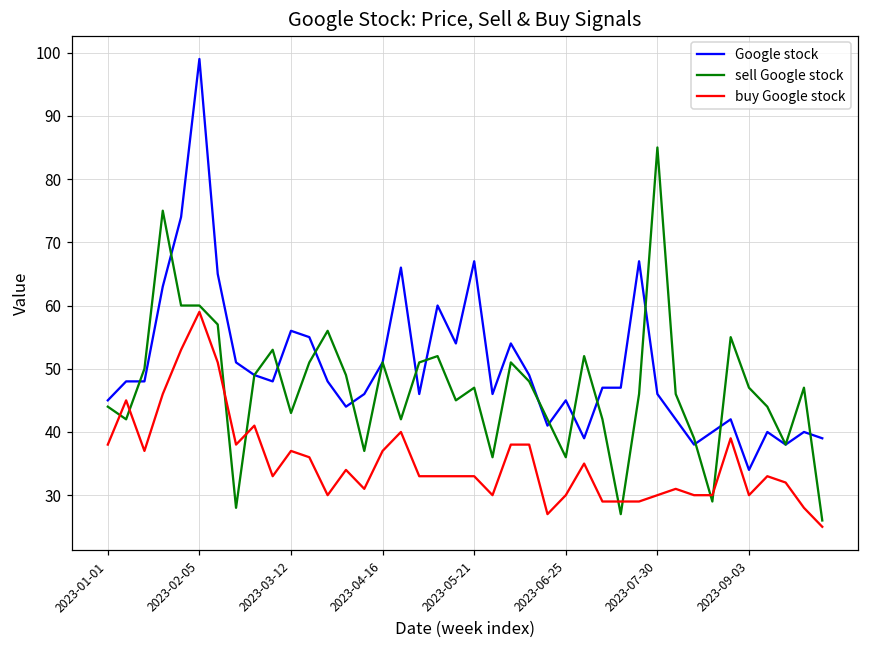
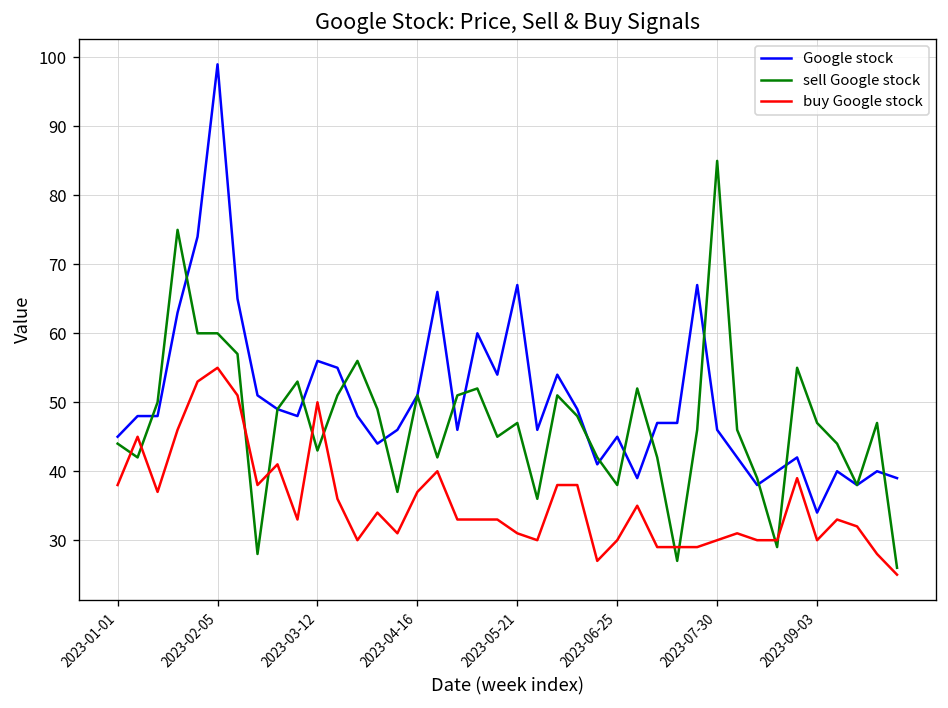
buy Google stock, 2023-02-05: 59 -> 55
buy Google stock, 2023-03-12: 37 -> 50
buy Google stock, 2023-05-21: 33 -> 31
sell Google stock, 2023-06-25: 36 -> 38
